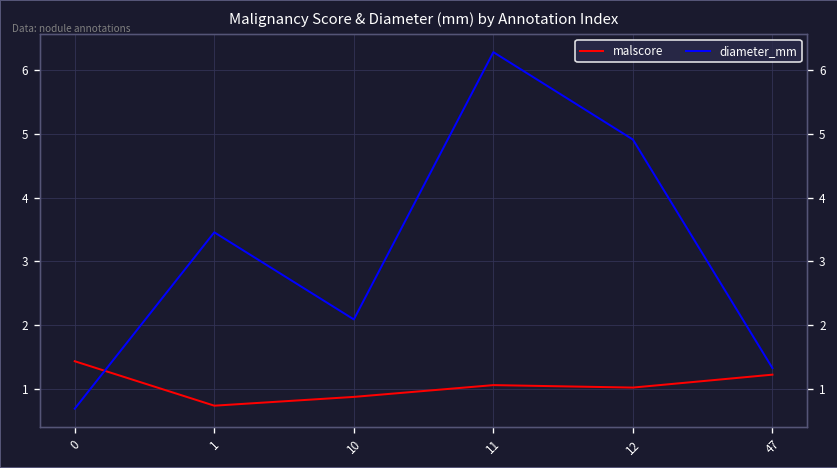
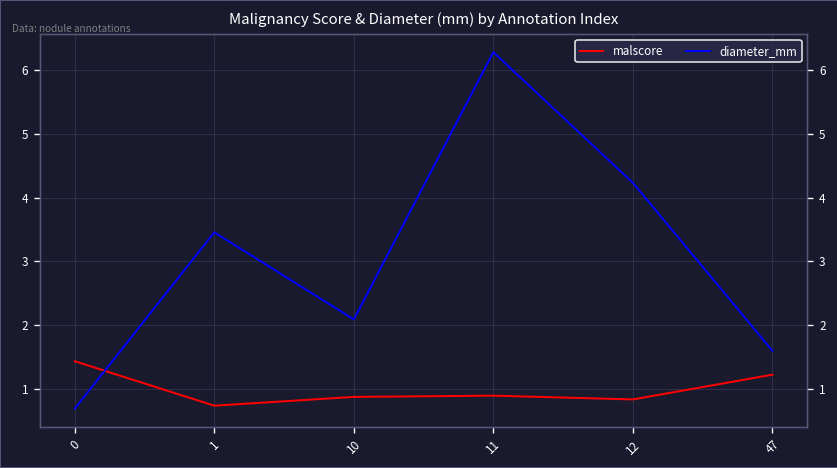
malscore, 11: 1.1 -> 0.9
malscore, 12: 1.0 -> 0.8
diameter_mm, 12: 4.9 -> 4.2
diameter_mm, 47: 1.3 -> 1.6
